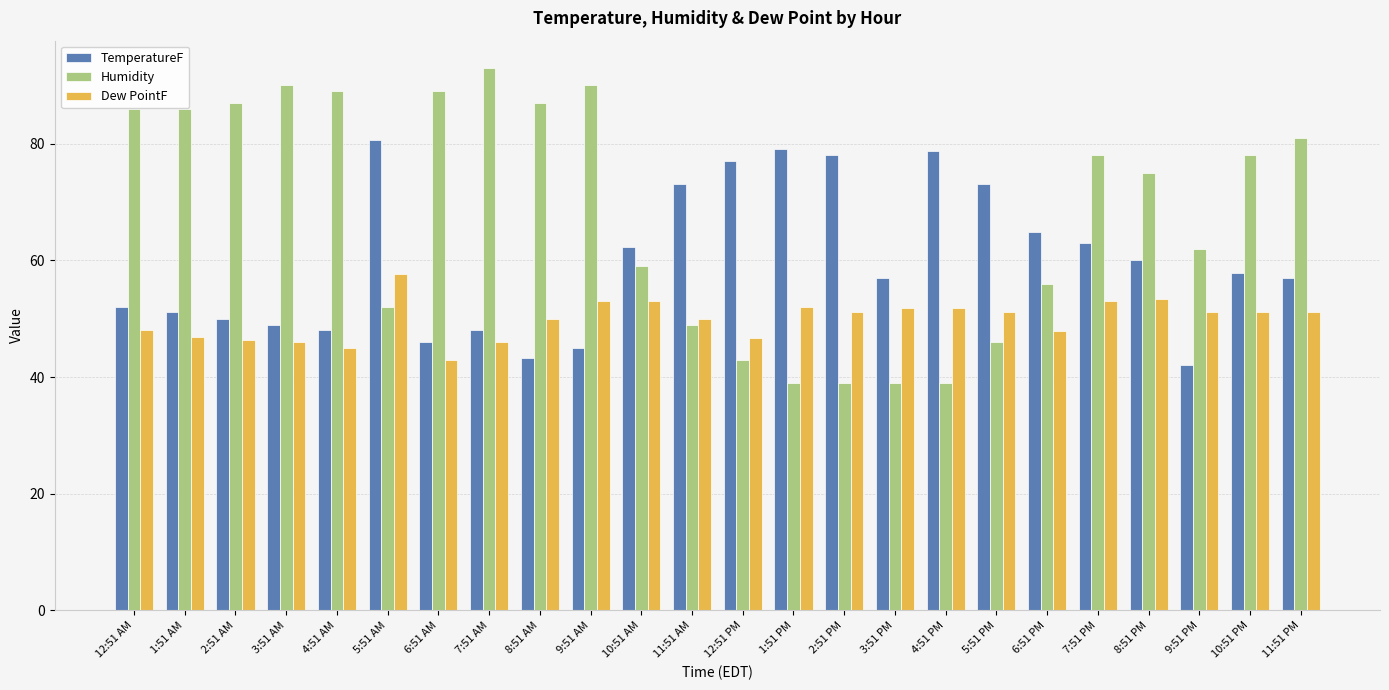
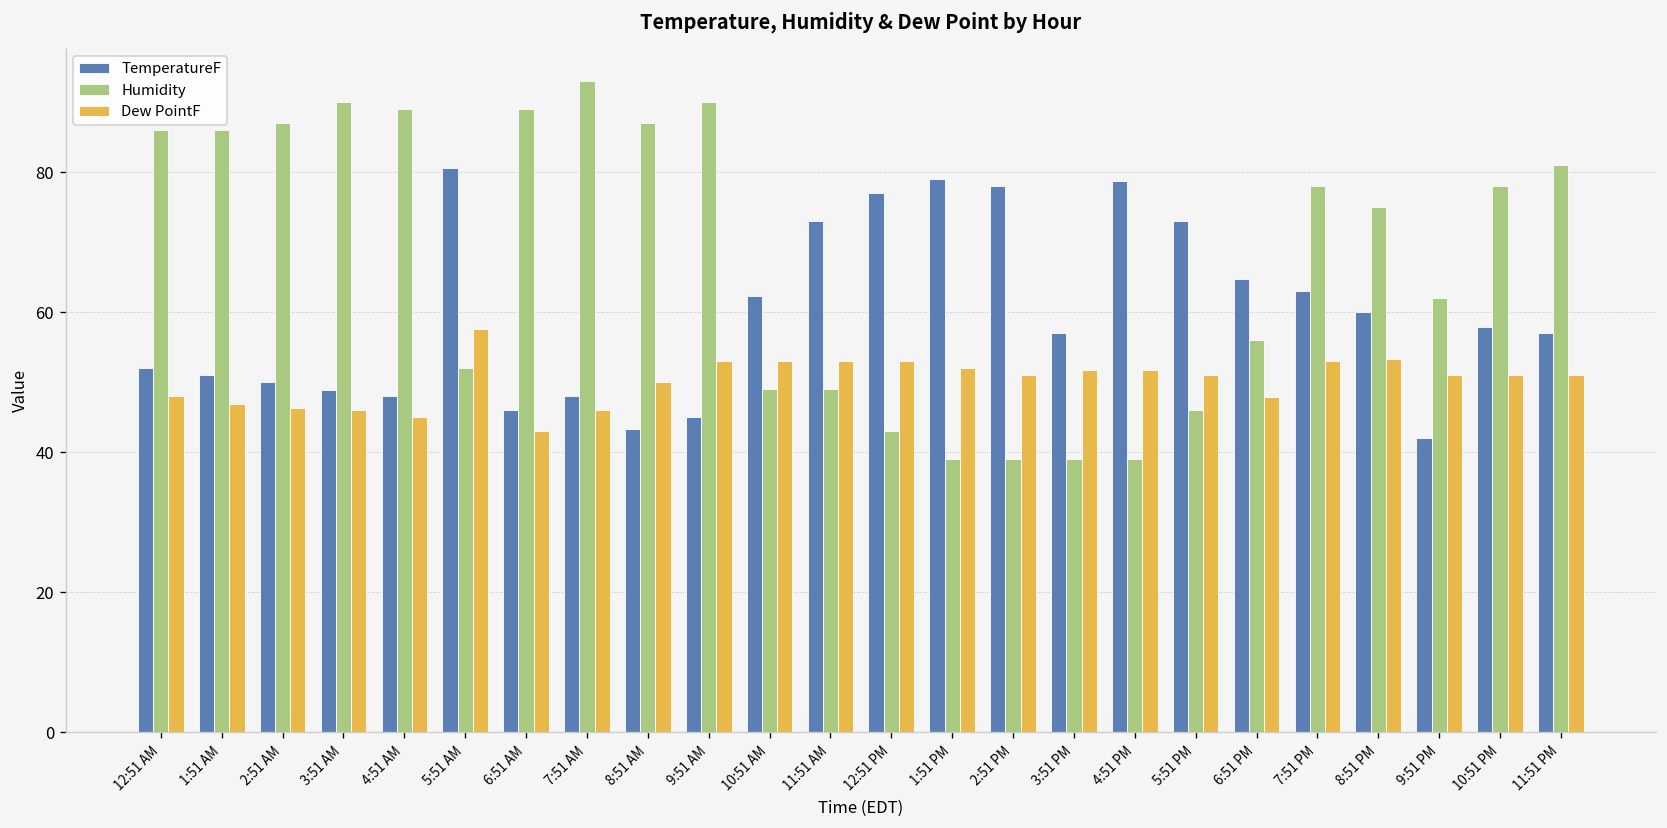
Humidity, 10:51 AM: 59 -> 49
Dew PointF, 11:51 AM: 50 -> 53
Dew PointF, 12:51 PM: 47 -> 53
